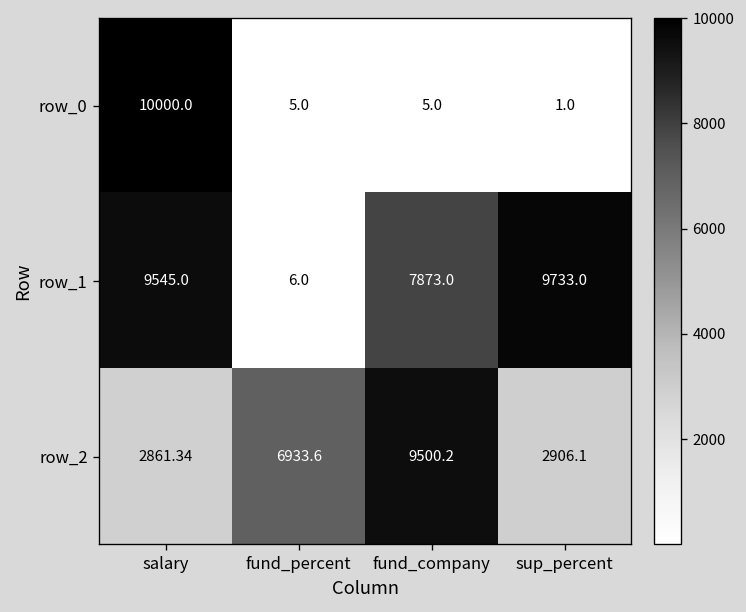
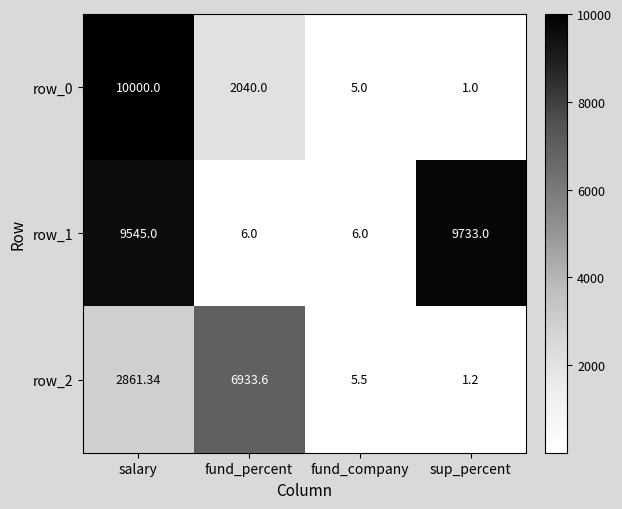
row_0, fund_percent: 5.0 -> 2040.0
row_1, fund_company: 7873.0 -> 6.0
row_2, fund_company: 9500.2 -> 5.5
row_2, sup_percent: 2906.1 -> 1.2
